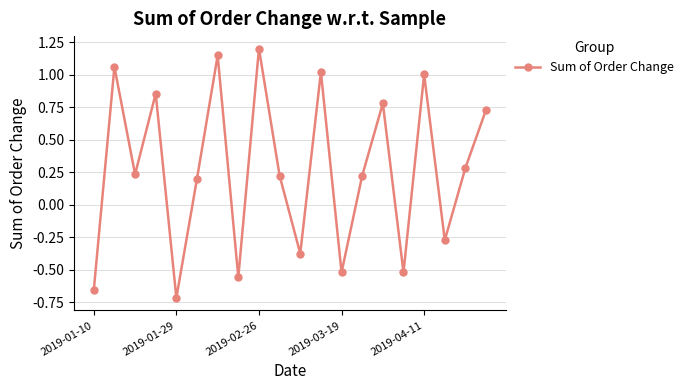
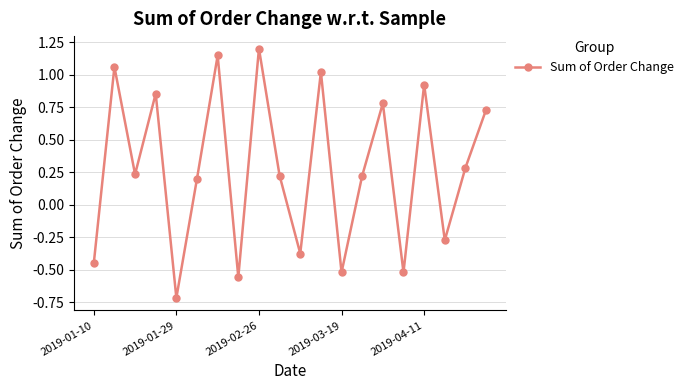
2019-01-10: -0.66 -> -0.45
2019-04-11: 1.00 -> 0.92
